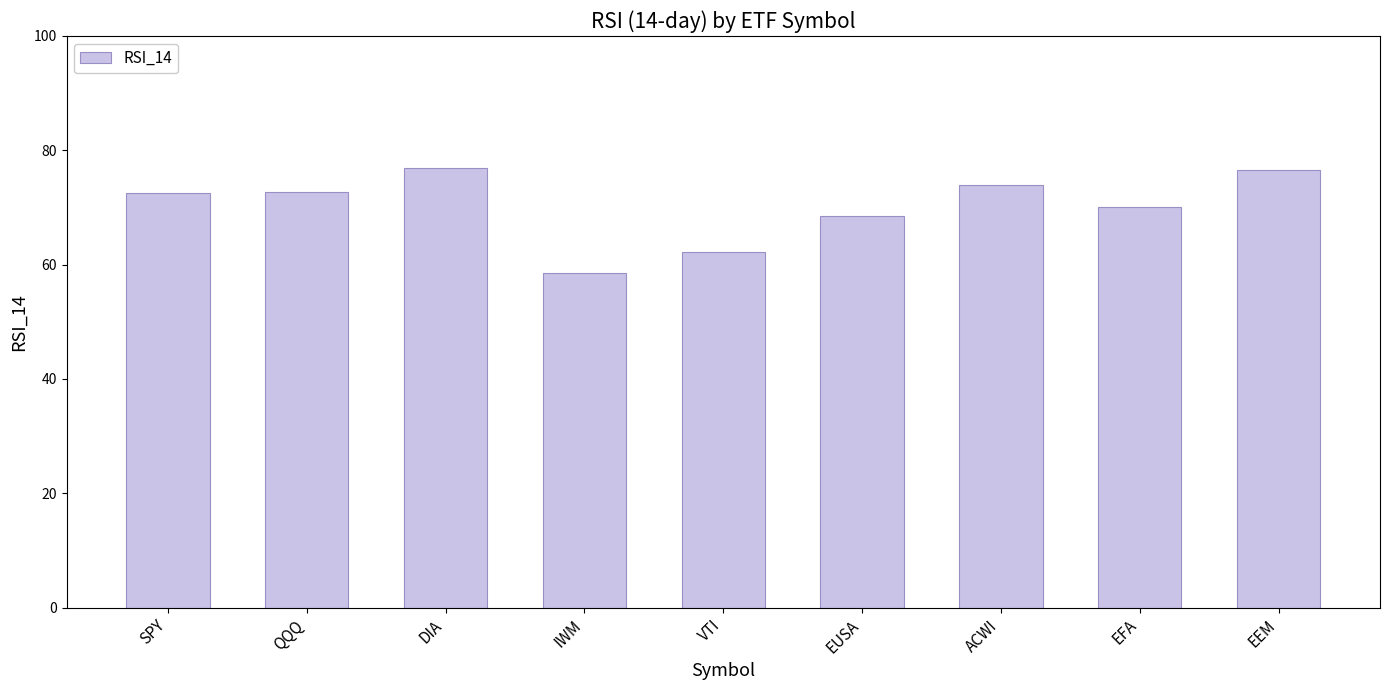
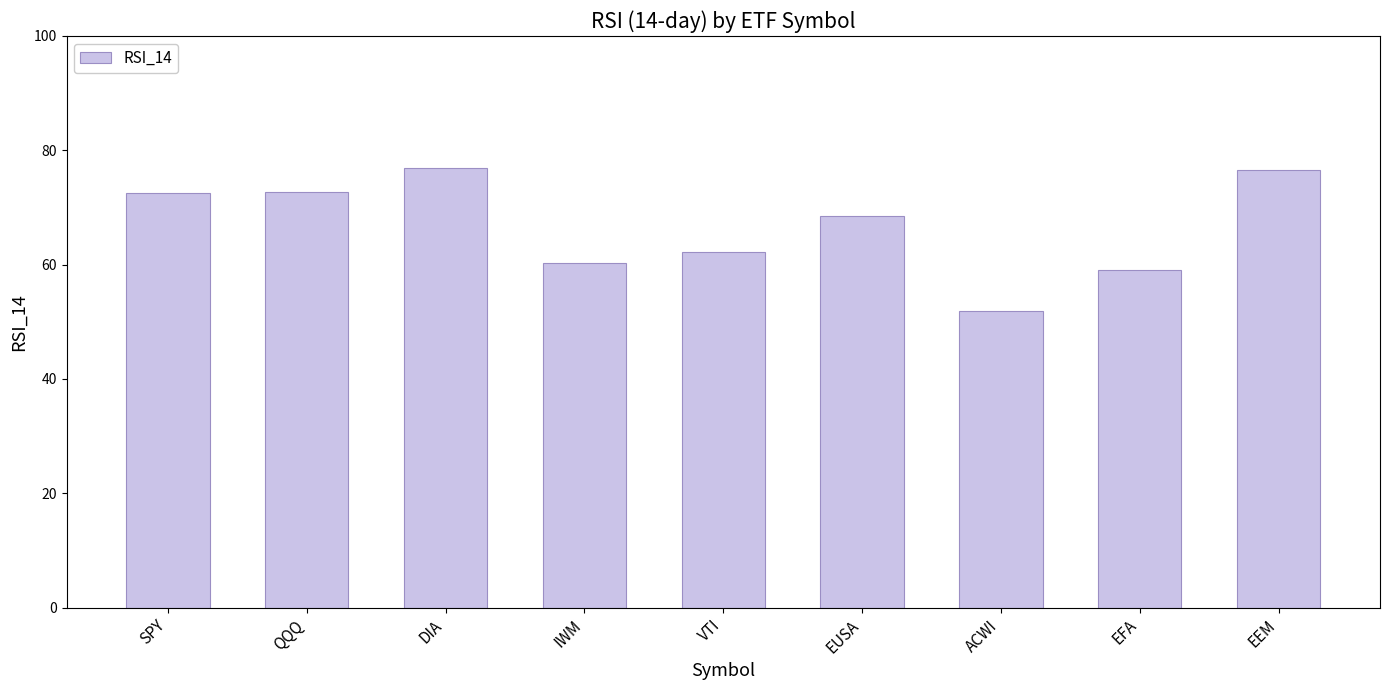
IWM: 59 -> 60
ACWI: 74 -> 52
EFA: 70 -> 59
